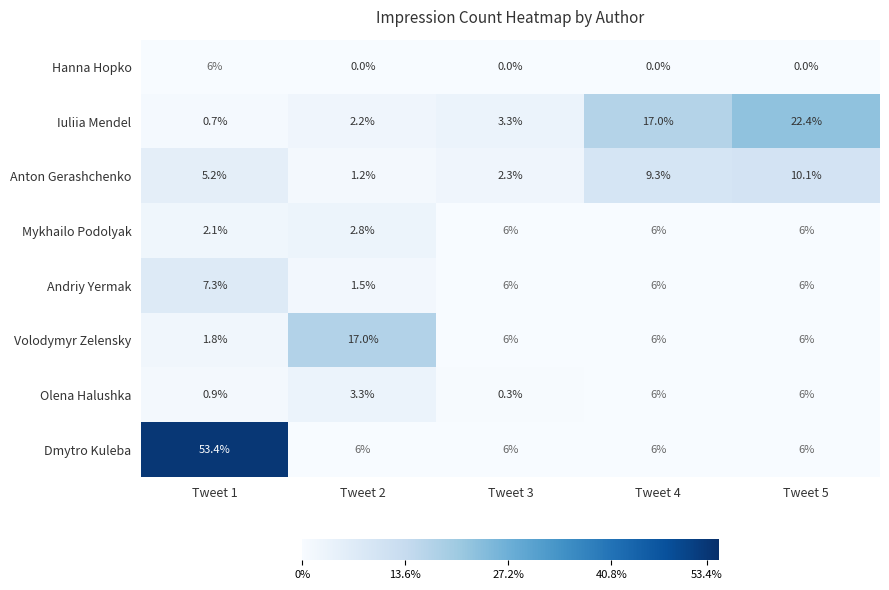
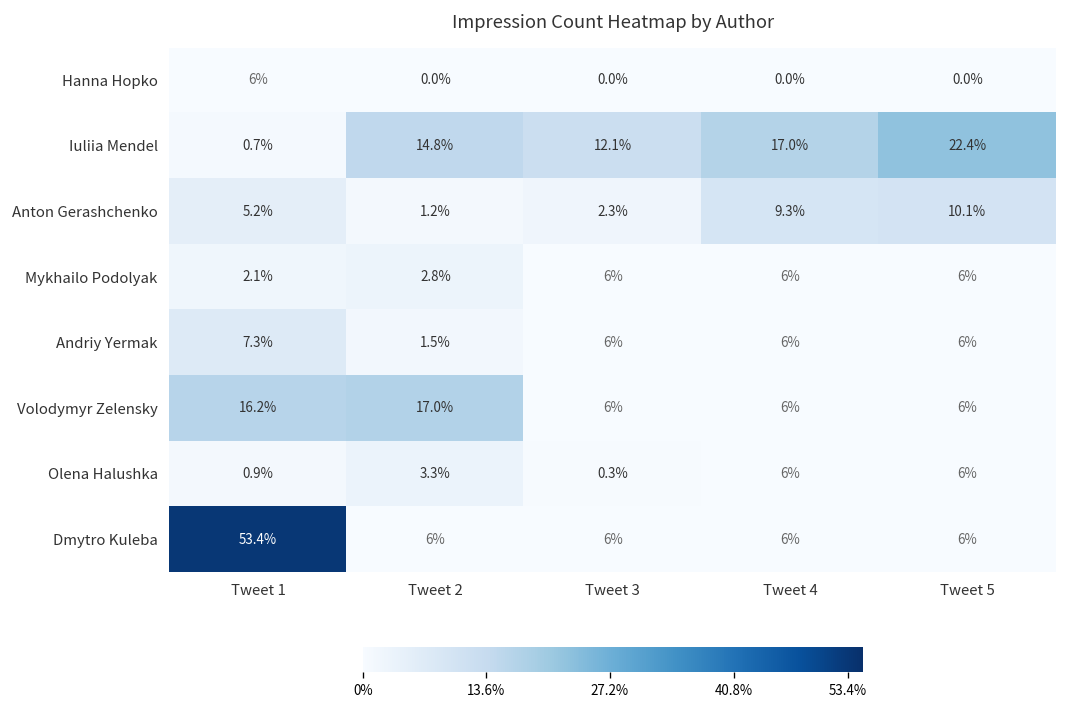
Iuliia Mendel, Tweet 2: 2.2% -> 14.8%
Iuliia Mendel, Tweet 3: 3.3% -> 12.1%
Volodymyr Zelensky, Tweet 1: 1.8% -> 16.2%
